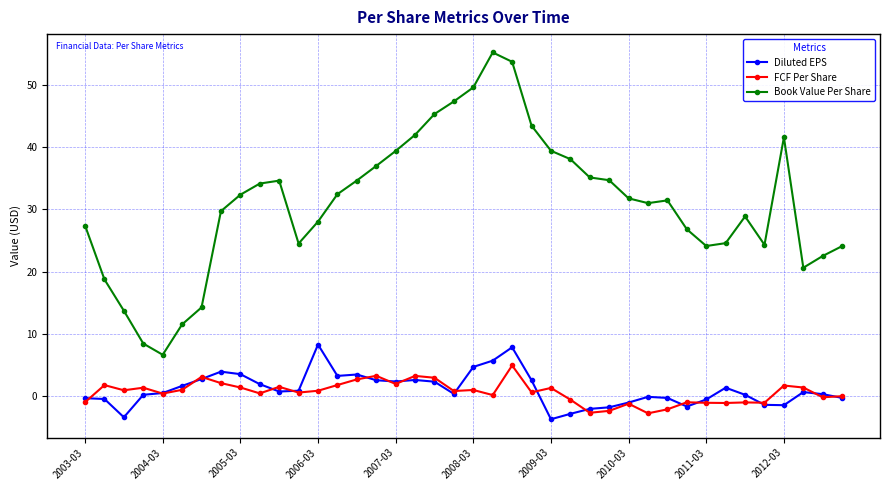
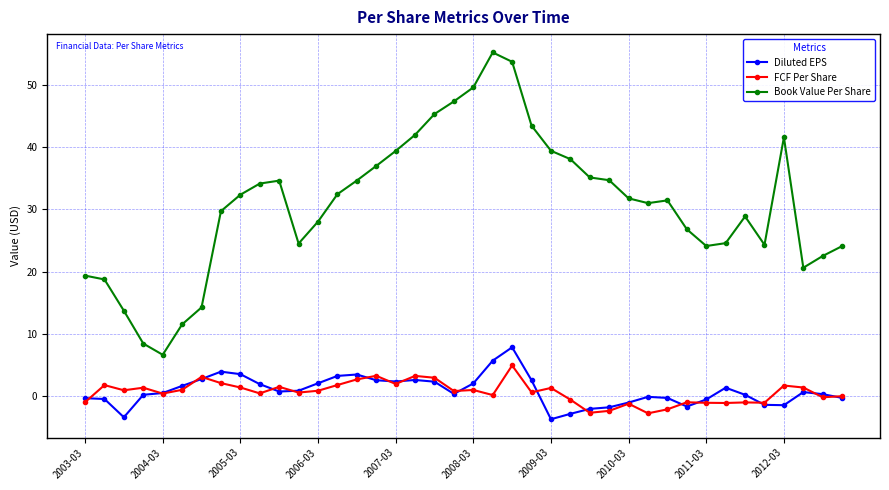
Book Value Per Share, 2003-03: 27 -> 19
Diluted EPS, 2006-03: 8 -> 2
Diluted EPS, 2008-03: 5 -> 2
